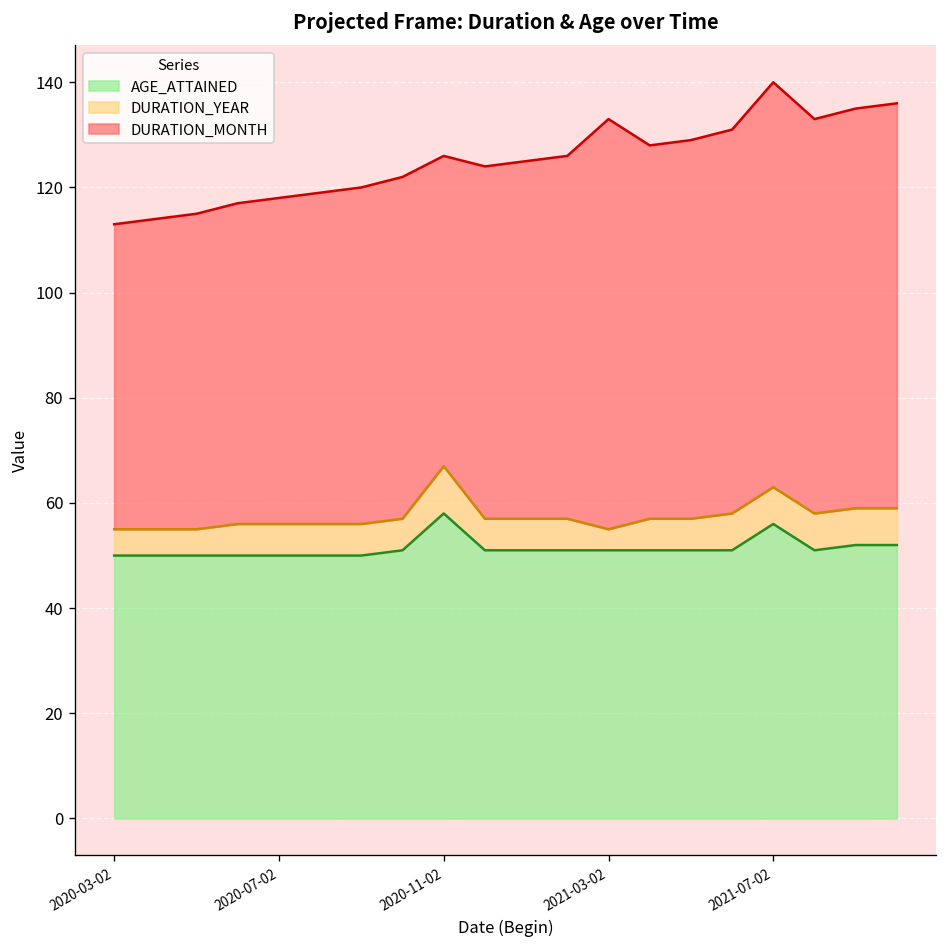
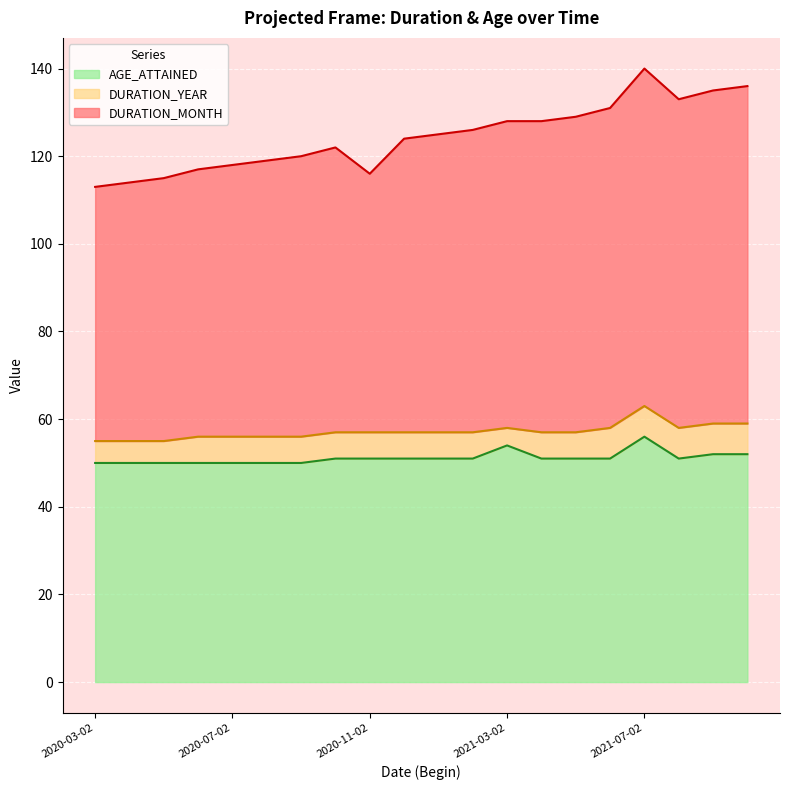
AGE_ATTAINED, 2020-11-02: 58 -> 51
DURATION_YEAR, 2020-11-02: 9 -> 6
AGE_ATTAINED, 2021-03-02: 51 -> 54
DURATION_MONTH, 2021-03-02: 78 -> 70
